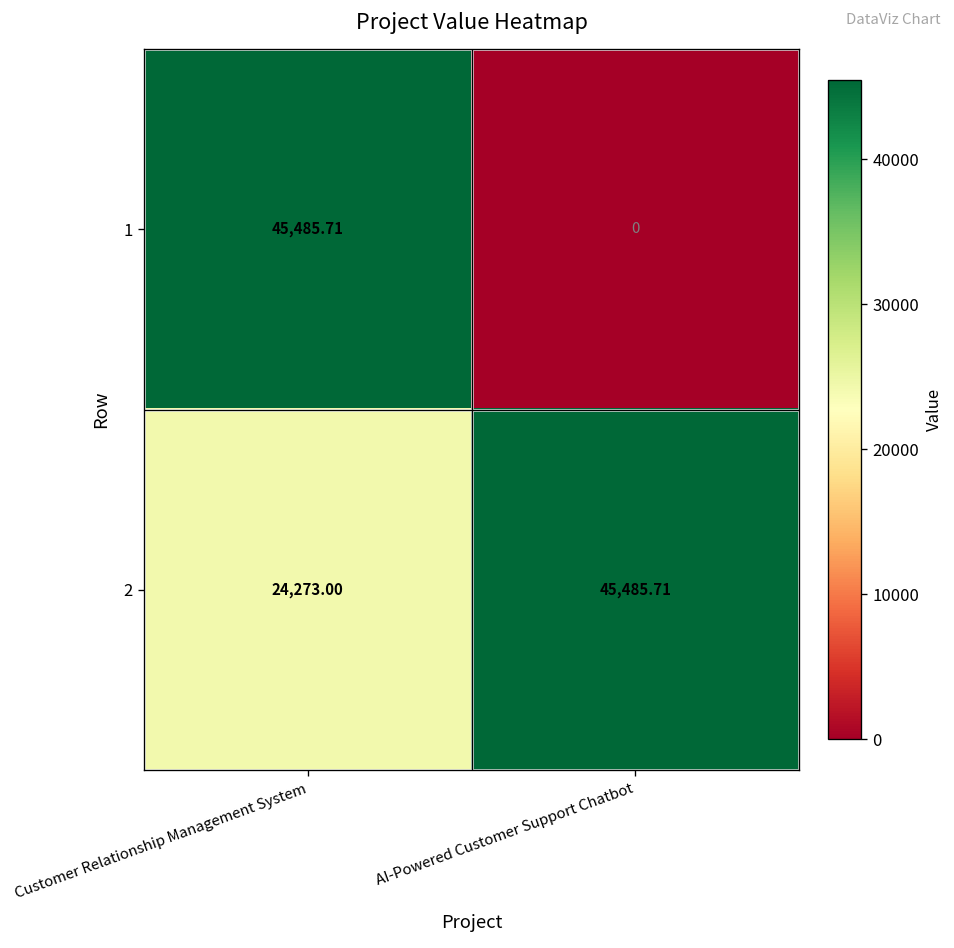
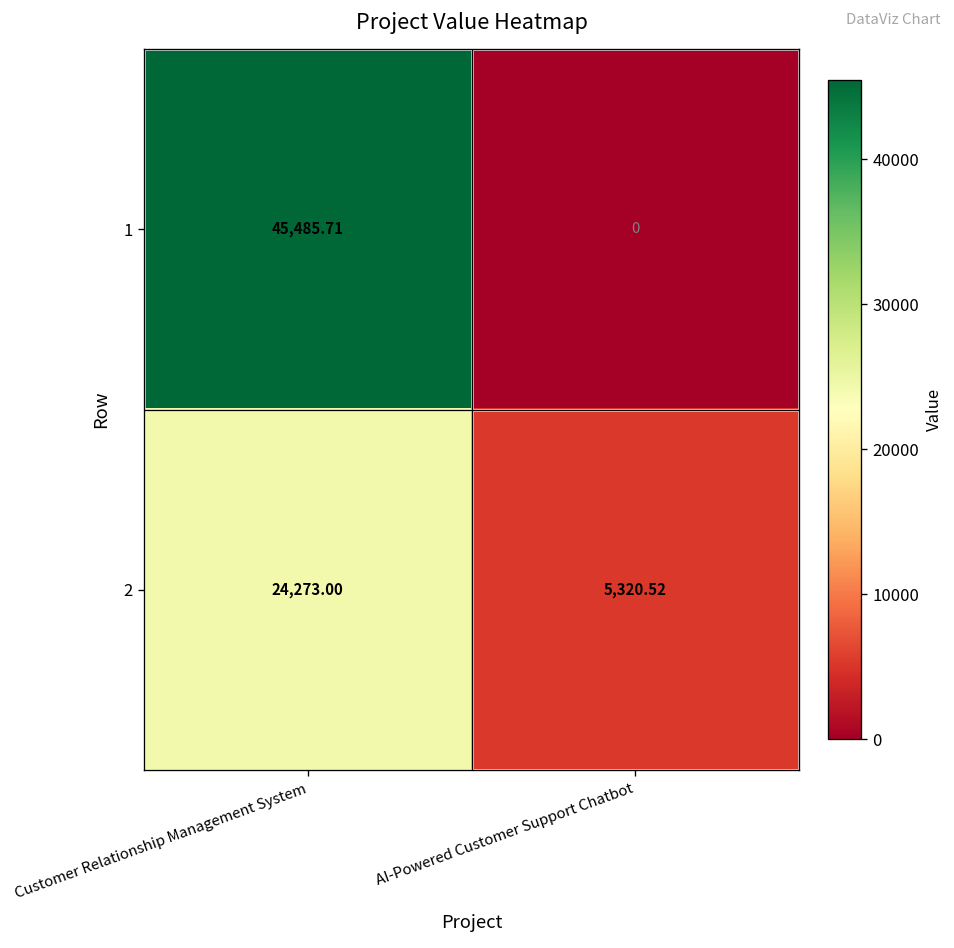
2, AI-Powered Customer Support Chatbot: 45,485.71 -> 5,320.52
